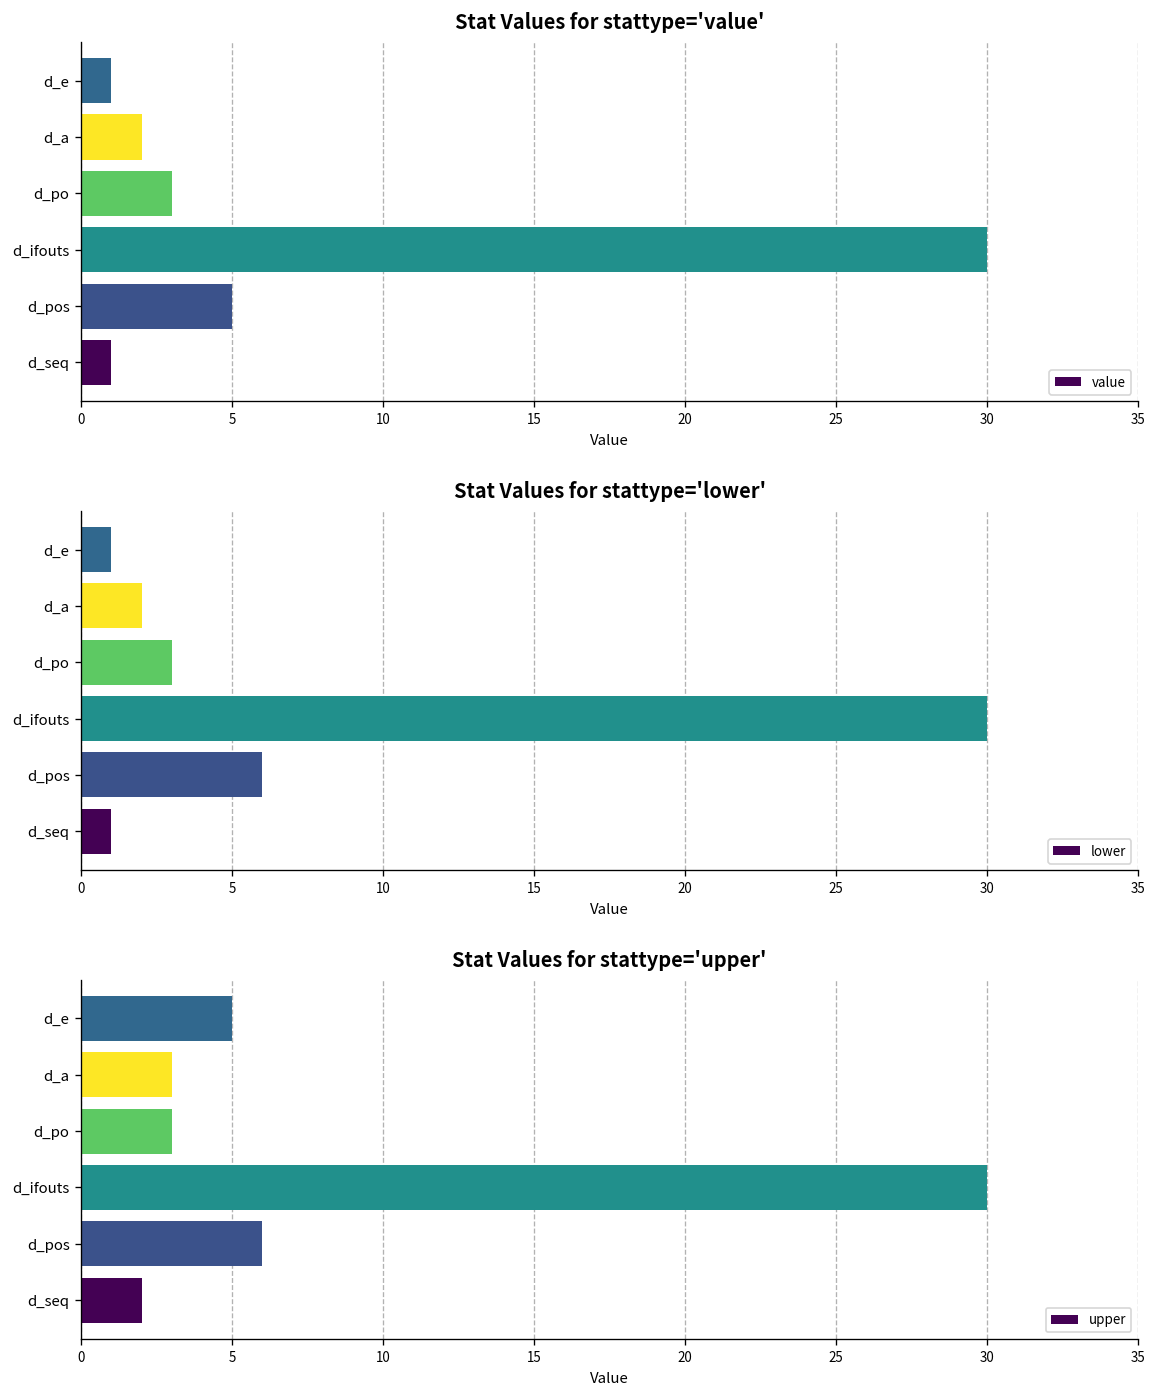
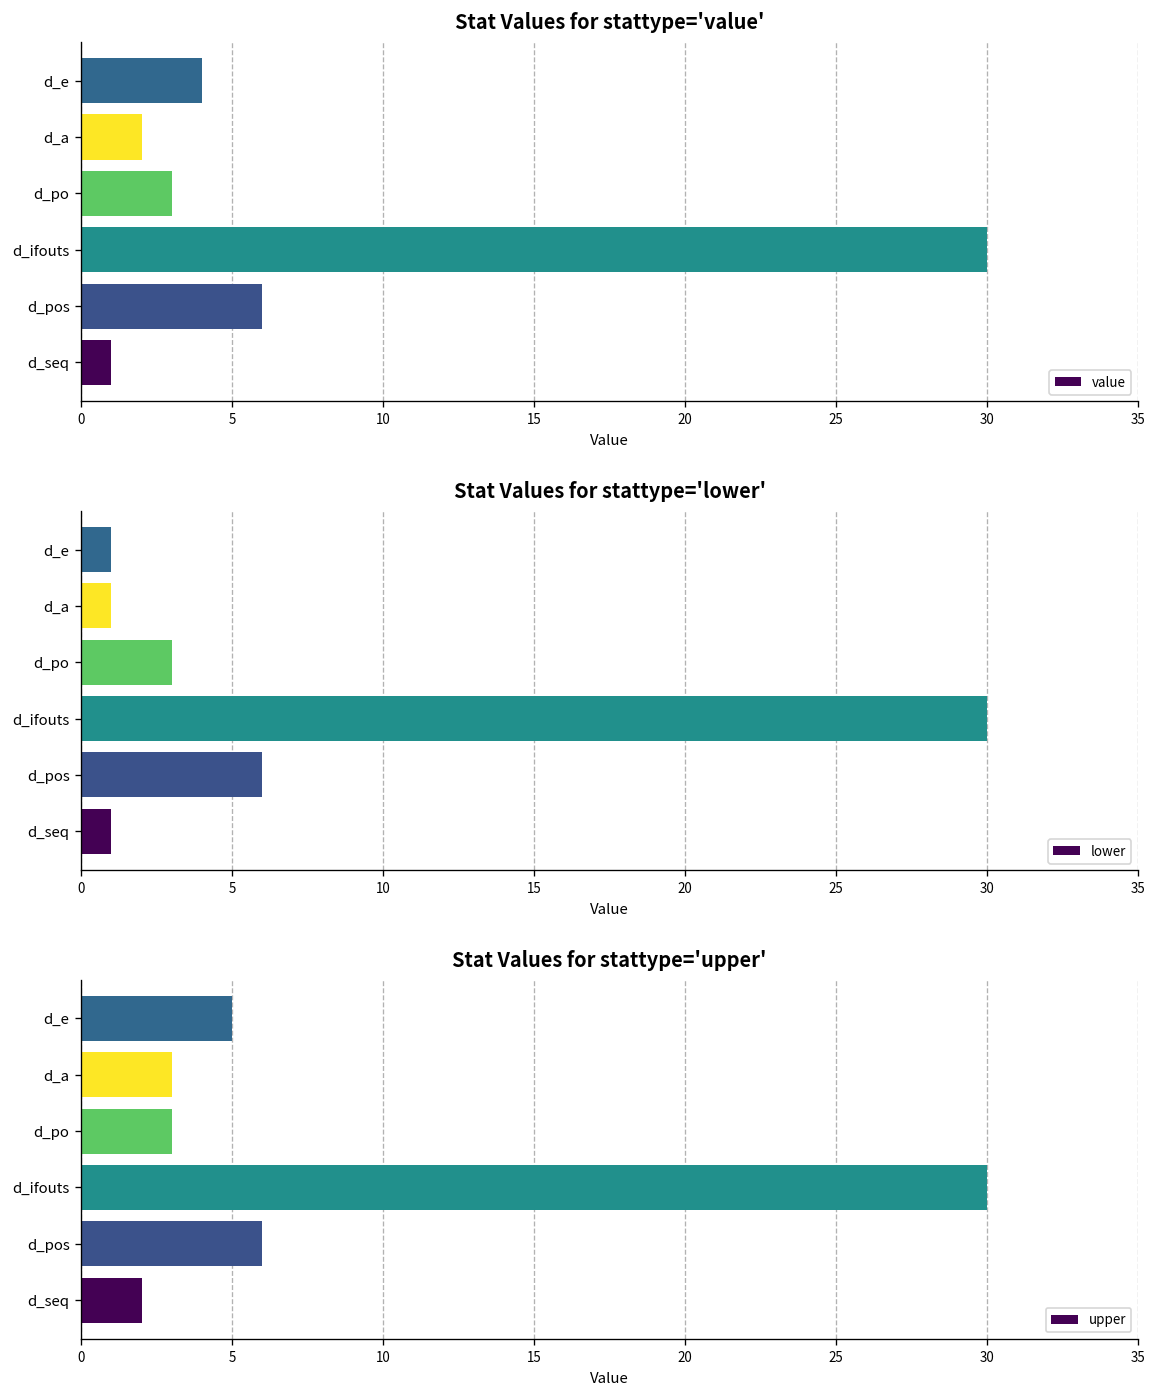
Stat Values for stattype='value', d_e: 1 -> 4
Stat Values for stattype='value', d_pos: 5 -> 6
Stat Values for stattype='lower', d_a: 2 -> 1
